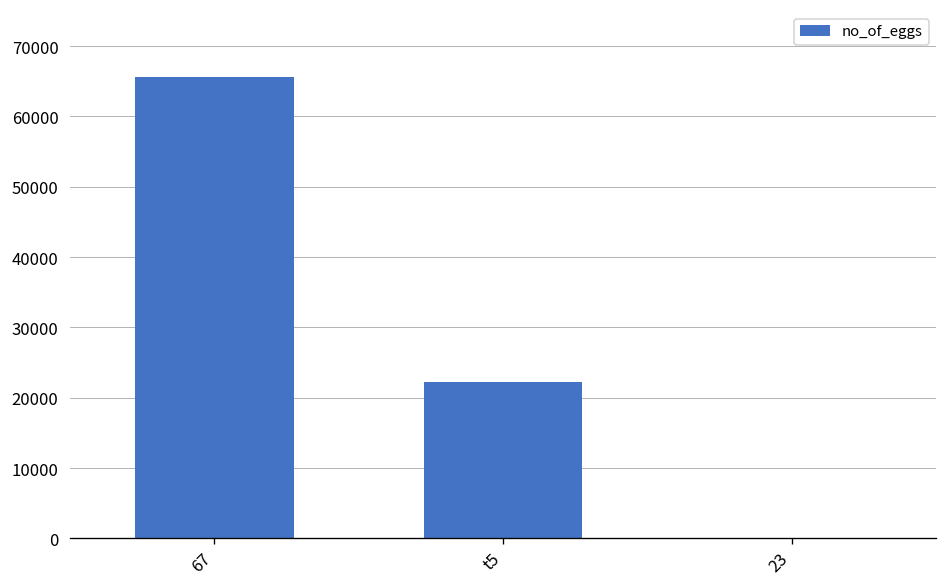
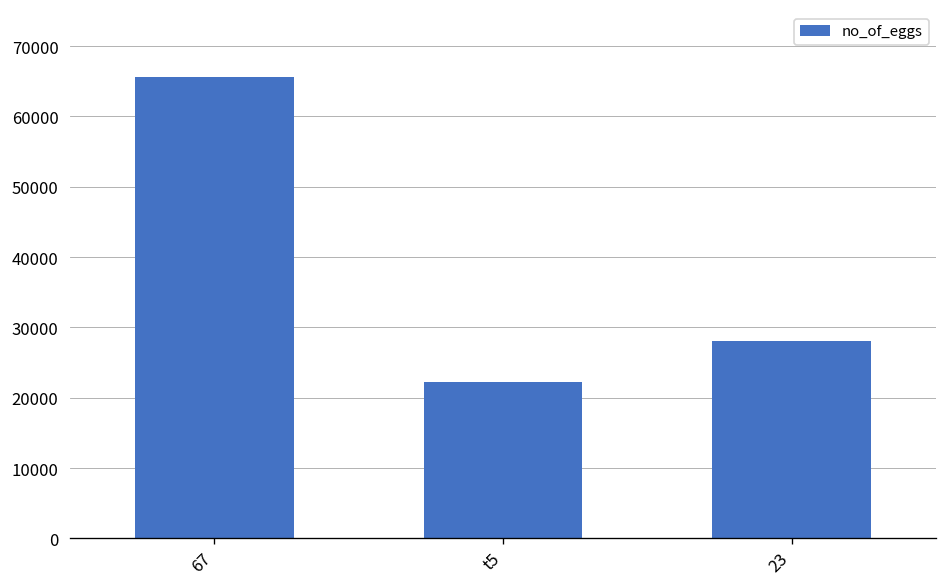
23: 0 -> 28000
